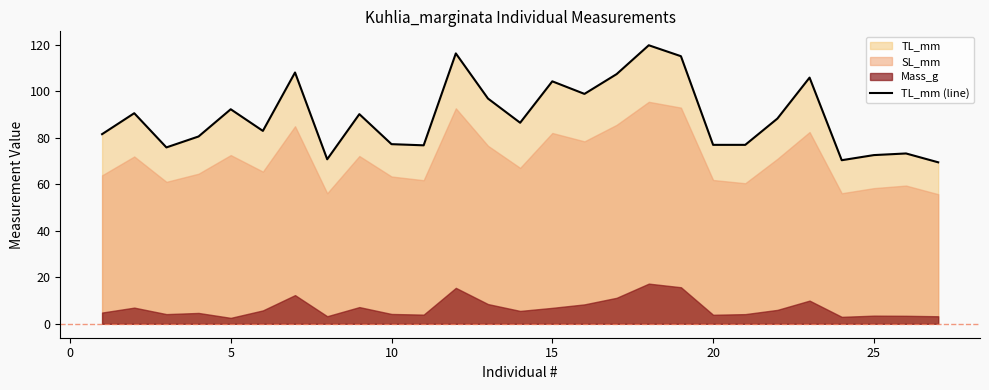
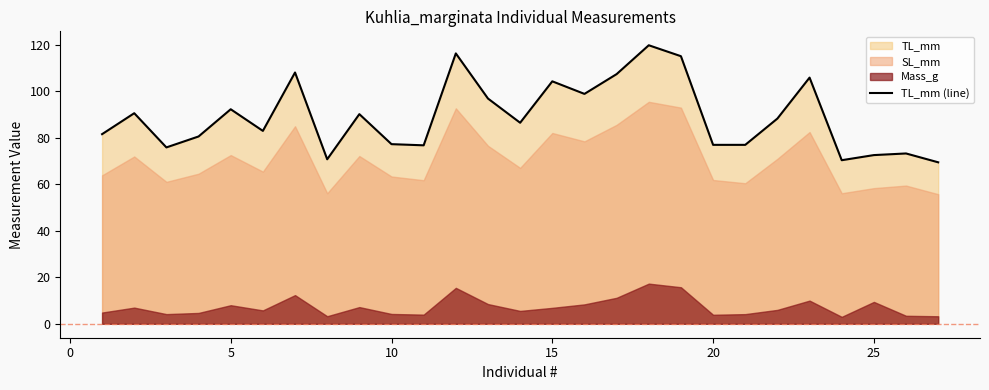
Mass_g, 5: 3 -> 8
Mass_g, 25: 4 -> 9
